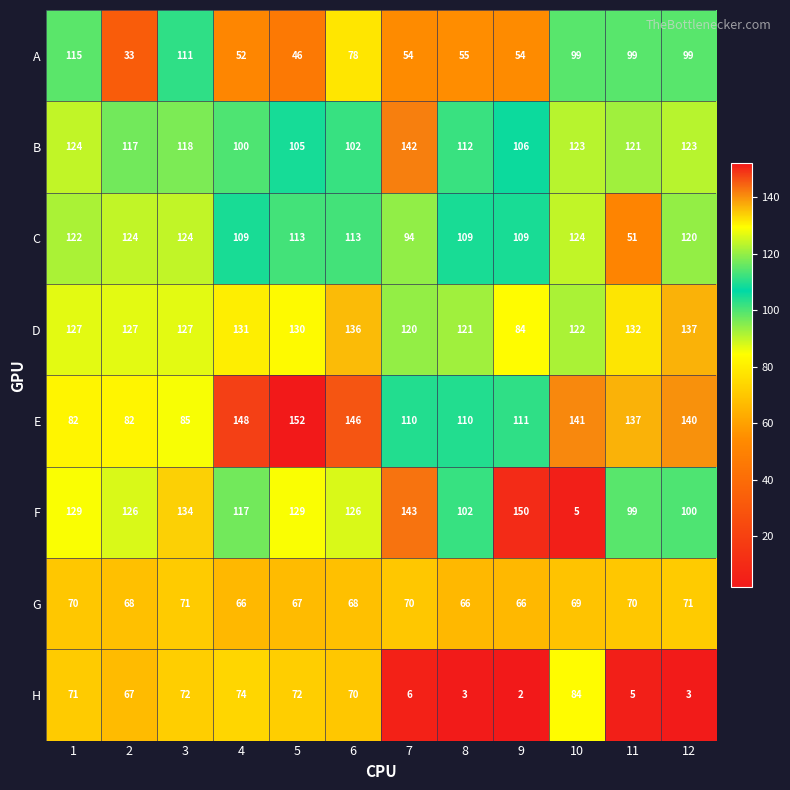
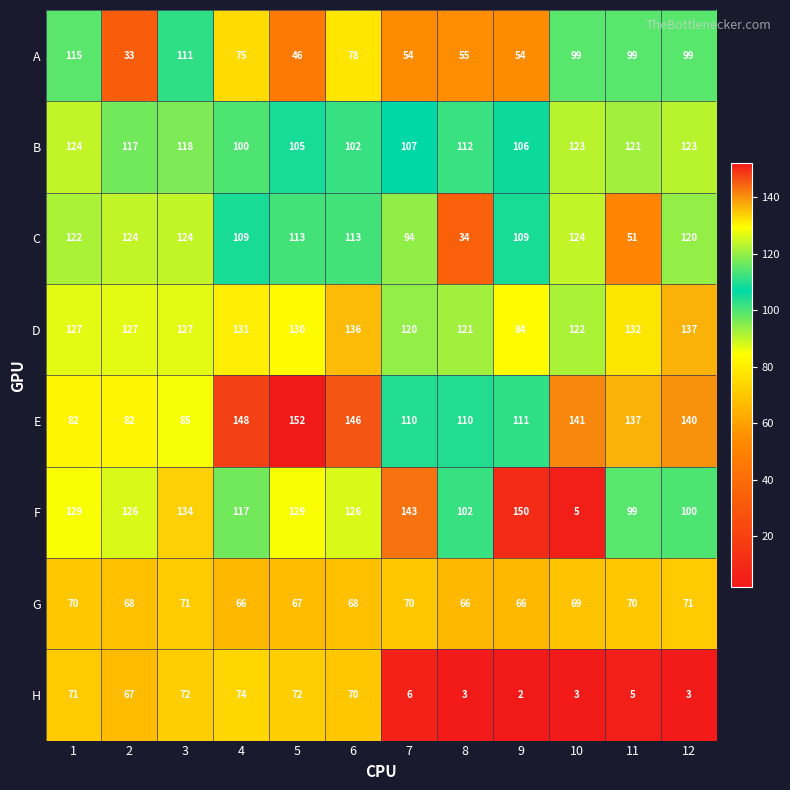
A, 4: 52 -> 75
B, 7: 142 -> 107
C, 8: 109 -> 34
H, 10: 84 -> 3
